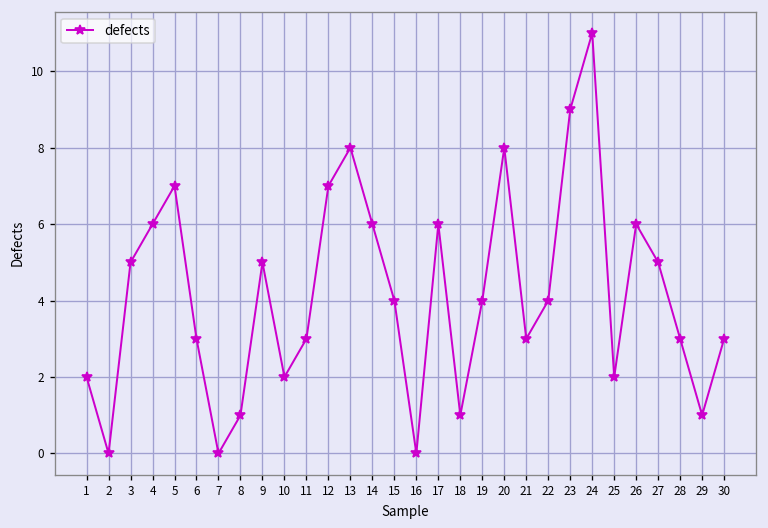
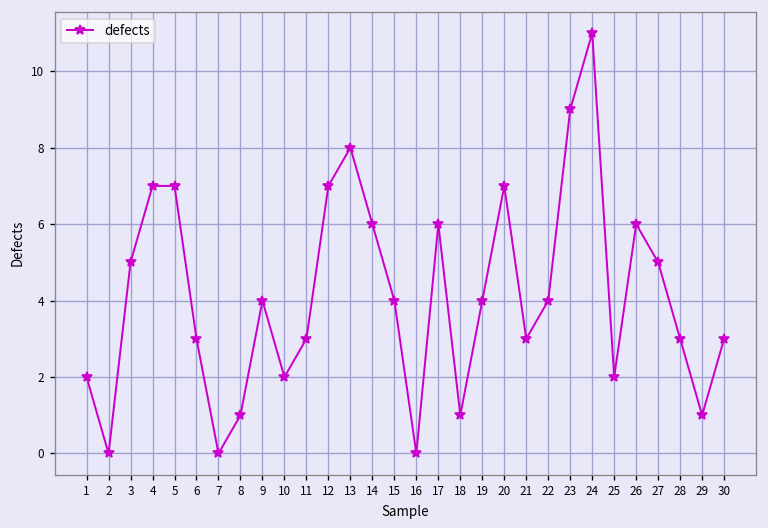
4: 6 -> 7
9: 5 -> 4
20: 8 -> 7
